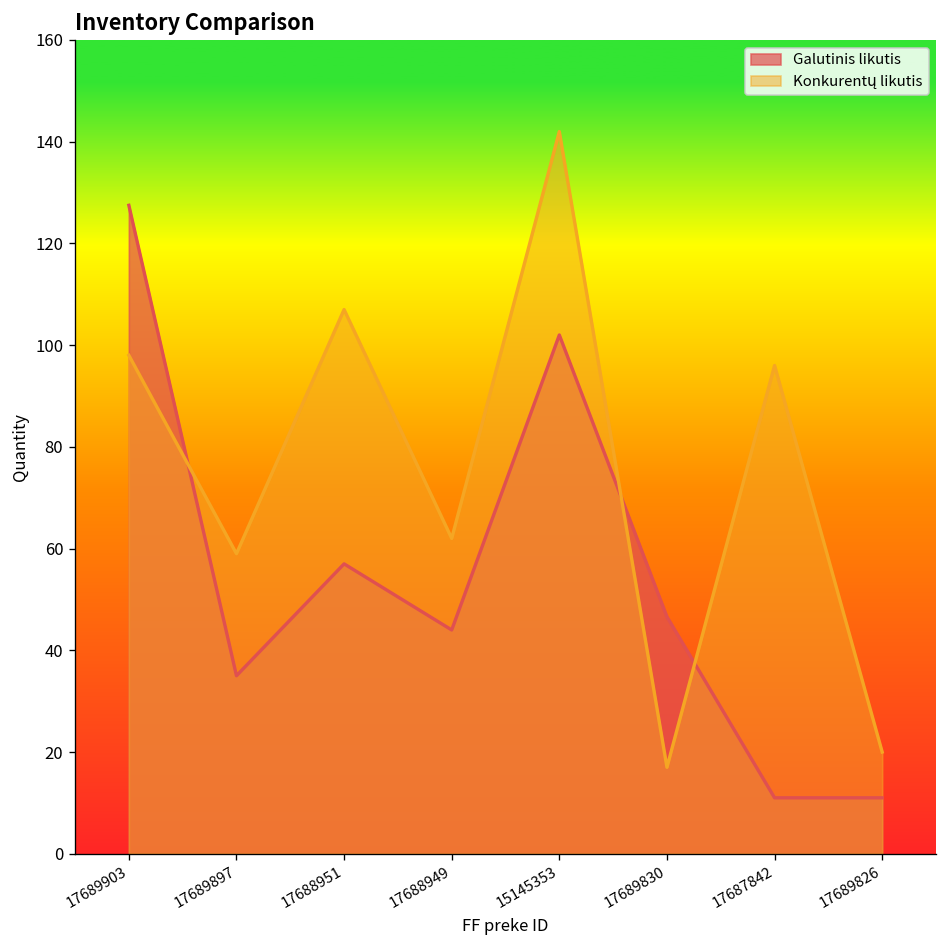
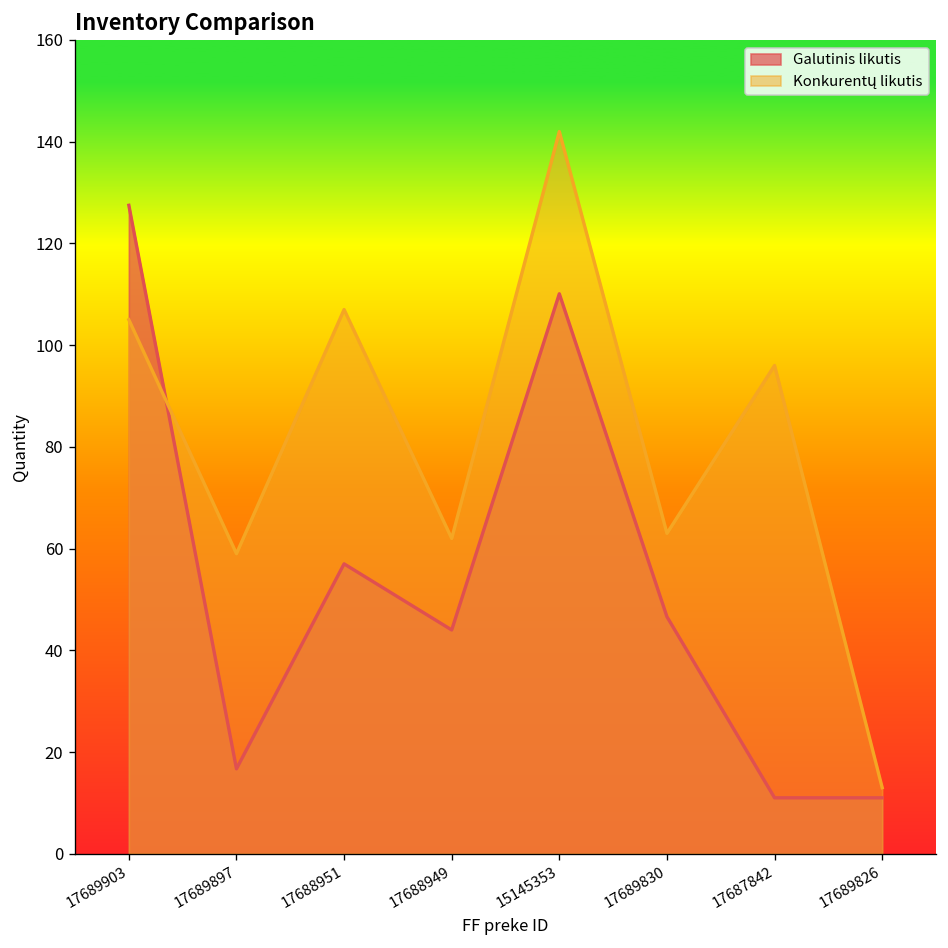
Konkurentų likutis, 17689903: 98 -> 105
Galutinis likutis, 17689897: 35 -> 17
Galutinis likutis, 15145353: 102 -> 110
Konkurentų likutis, 17689830: 17 -> 63
Konkurentų likutis, 17689826: 20 -> 13
